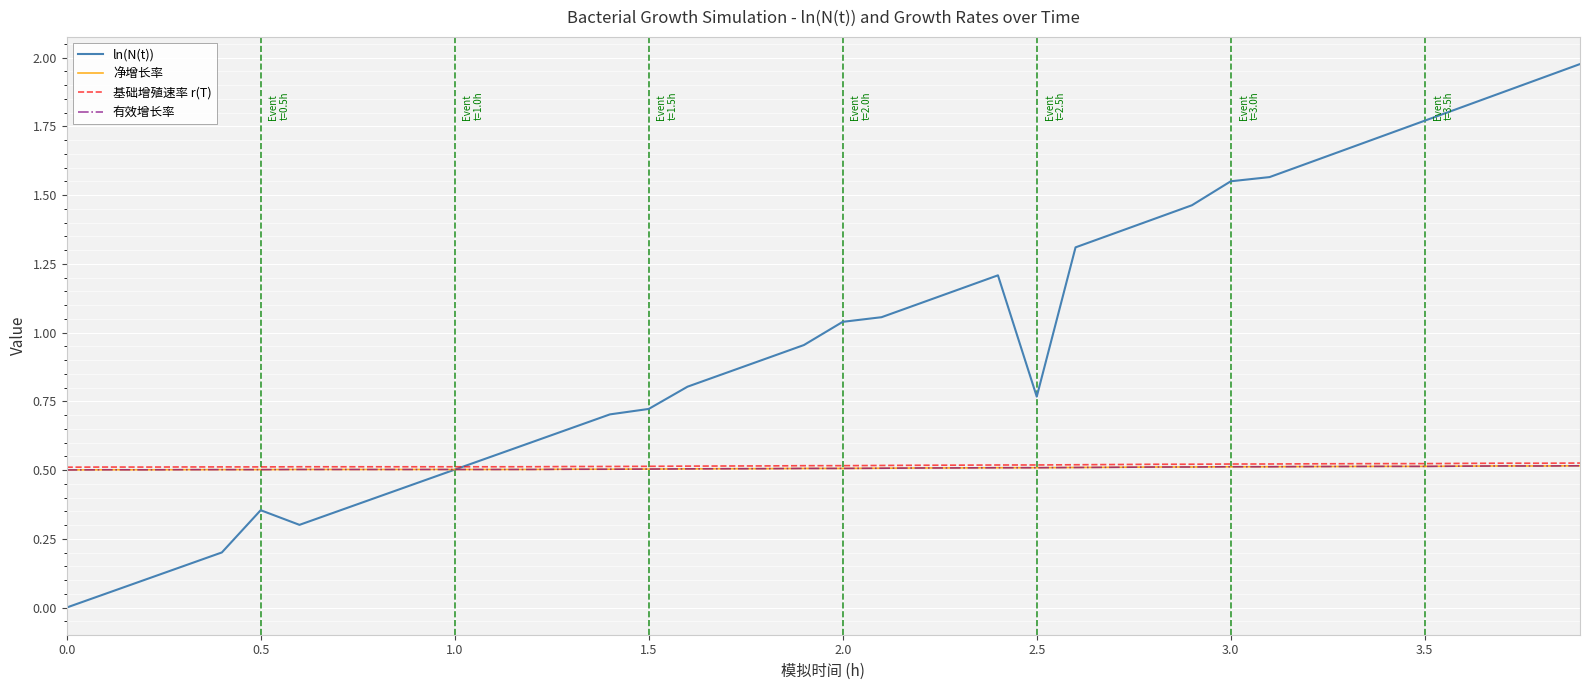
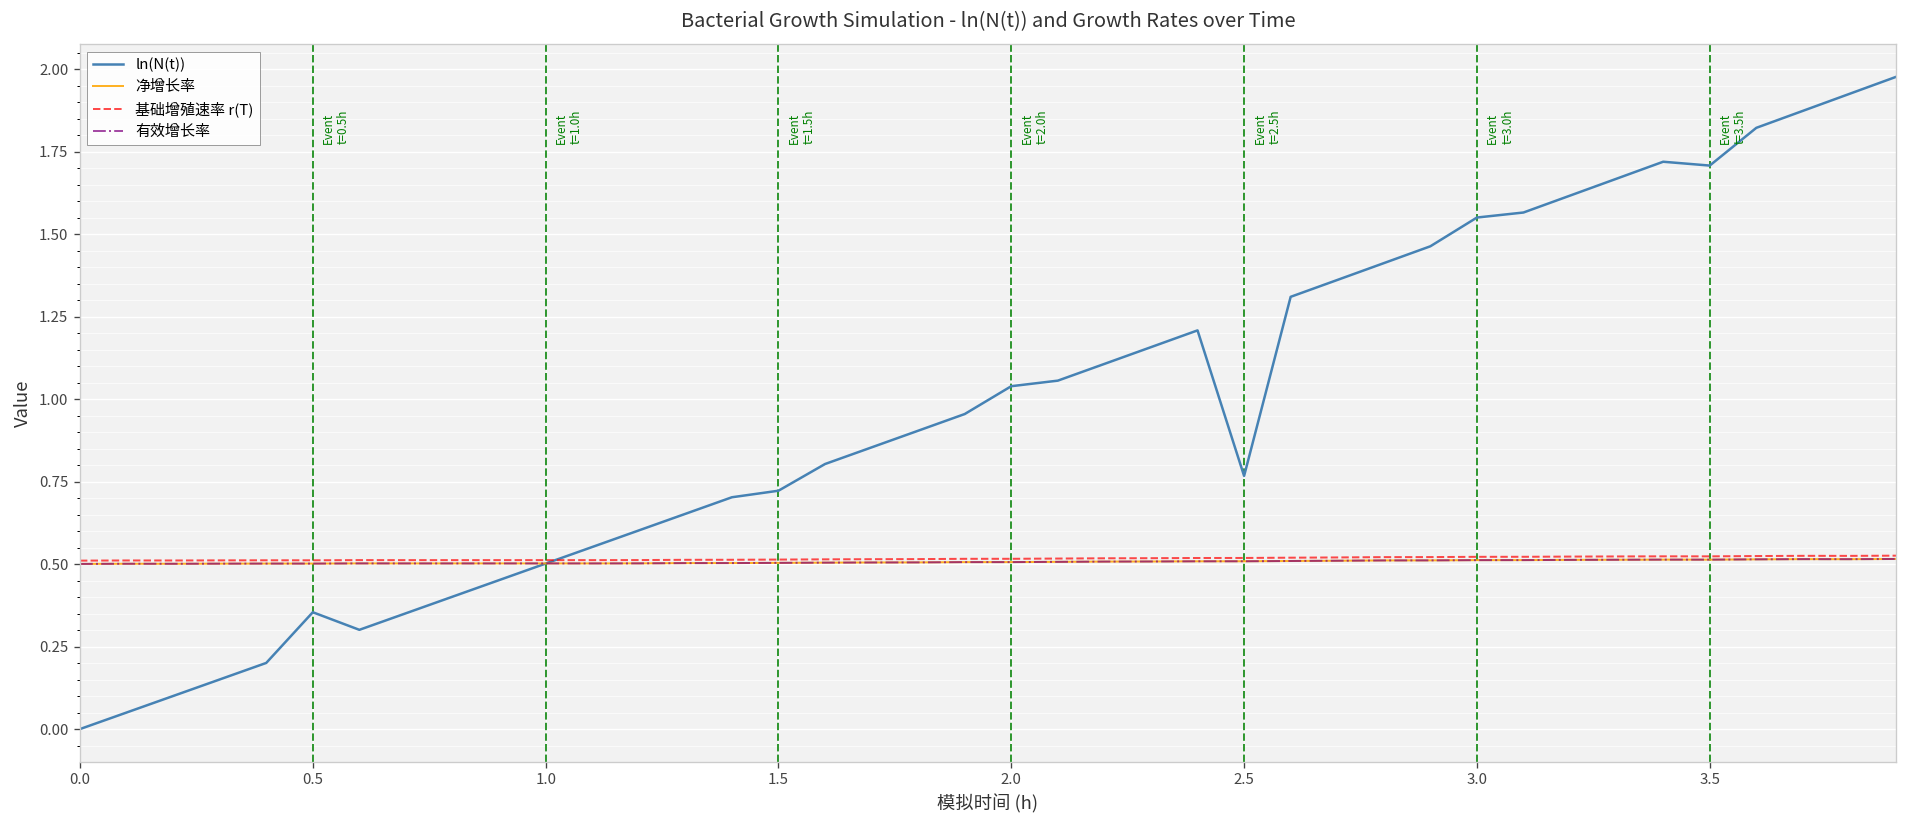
ln(N(t)), 3.5: 1.77 -> 1.71
